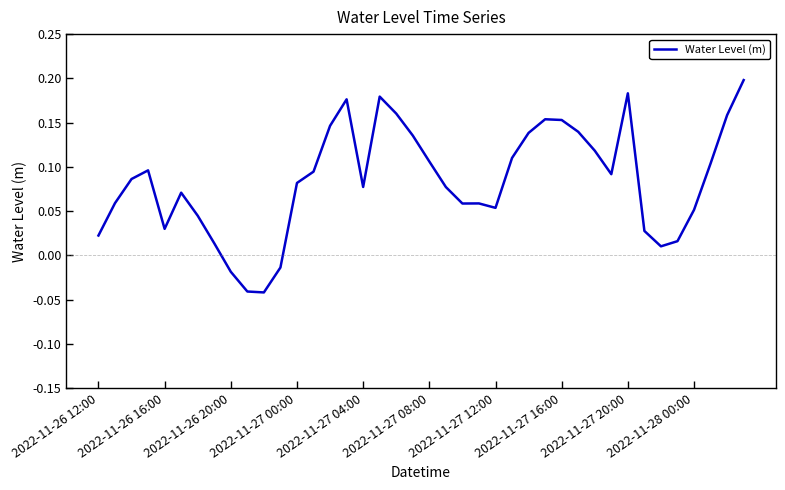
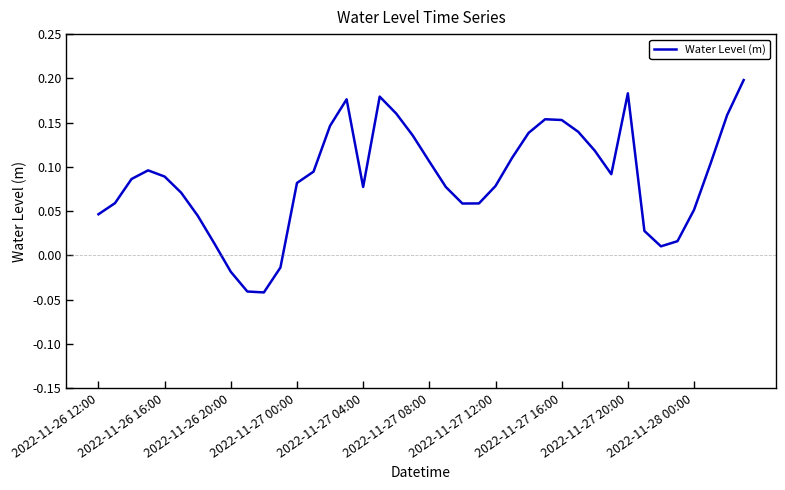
2022-11-26 12:00: 0.02 -> 0.05
2022-11-26 16:00: 0.03 -> 0.09
2022-11-27 12:00: 0.05 -> 0.08
